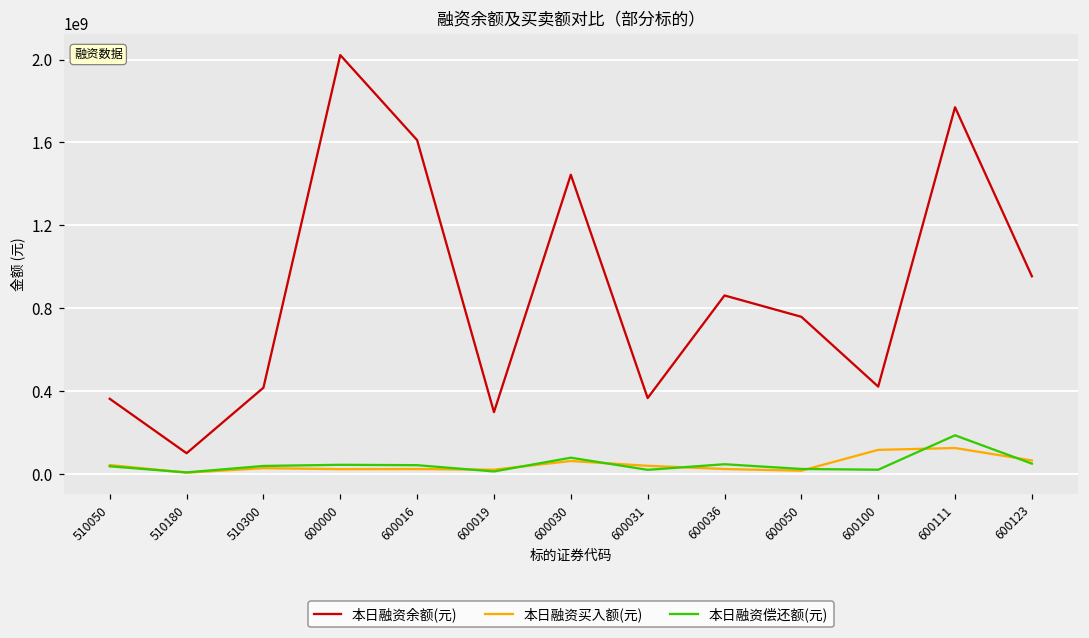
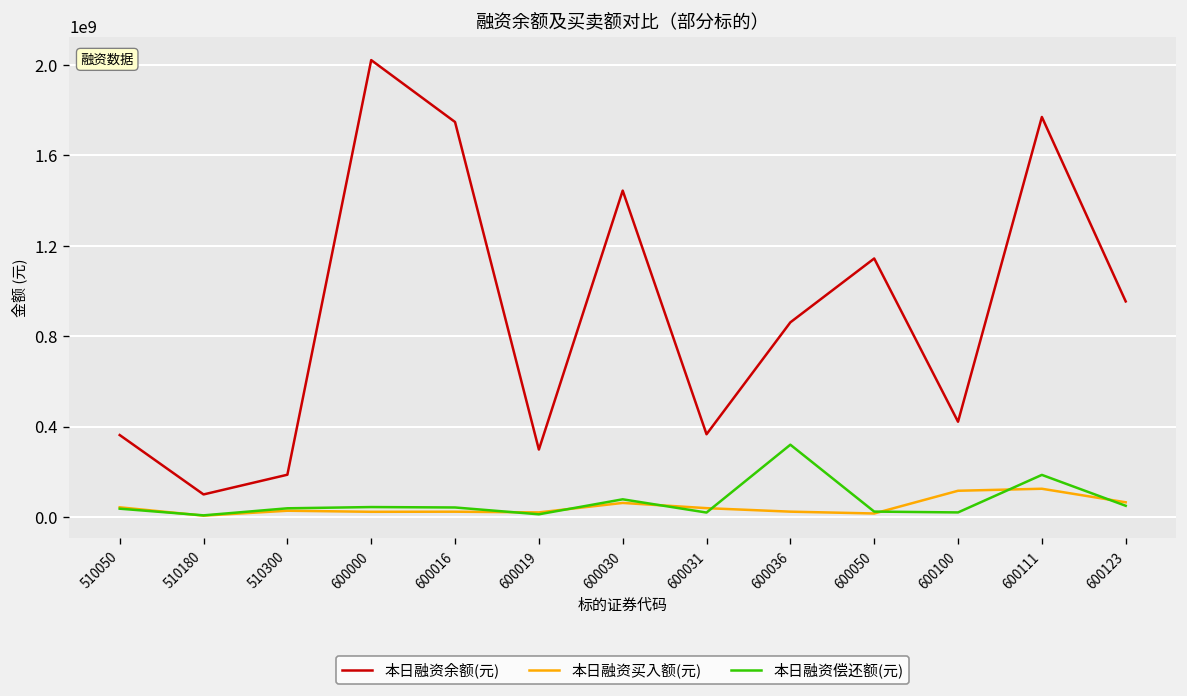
本日融资余额(元), 510300: 420000000 -> 190000000
本日融资余额(元), 600016: 1610000000 -> 1750000000
本日融资偿还额(元), 600036: 50000000 -> 320000000
本日融资余额(元), 600050: 760000000 -> 1140000000
